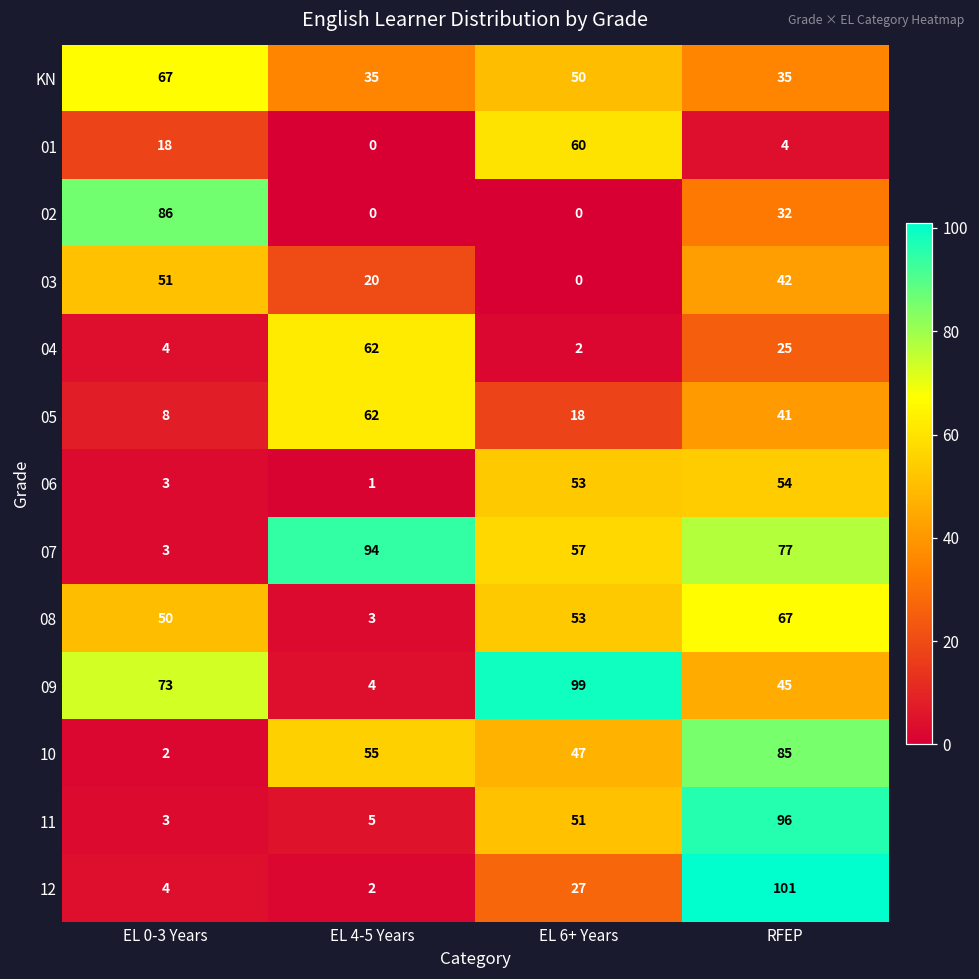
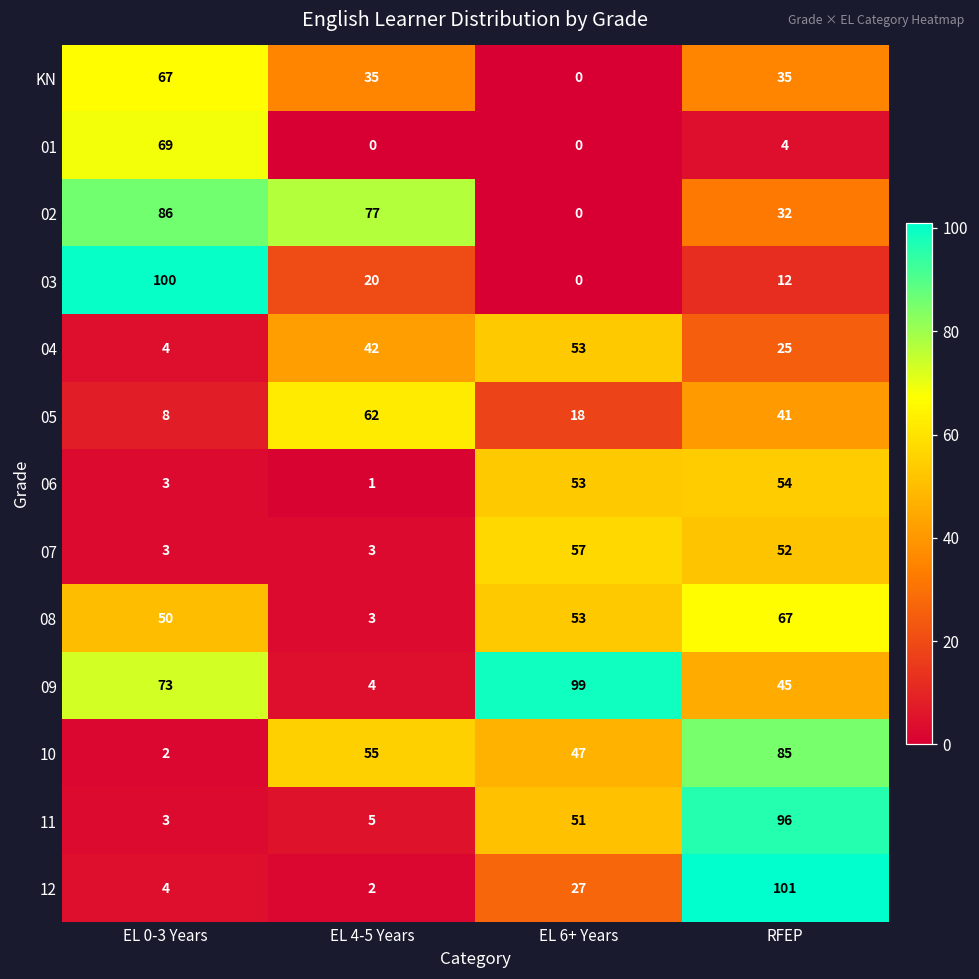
KN, EL 6+ Years: 50 -> 0
01, EL 0-3 Years: 18 -> 69
01, EL 6+ Years: 60 -> 0
02, EL 4-5 Years: 0 -> 77
03, EL 0-3 Years: 51 -> 100
03, RFEP: 42 -> 12
04, EL 4-5 Years: 62 -> 42
04, EL 6+ Years: 2 -> 53
07, EL 4-5 Years: 94 -> 3
07, RFEP: 77 -> 52
